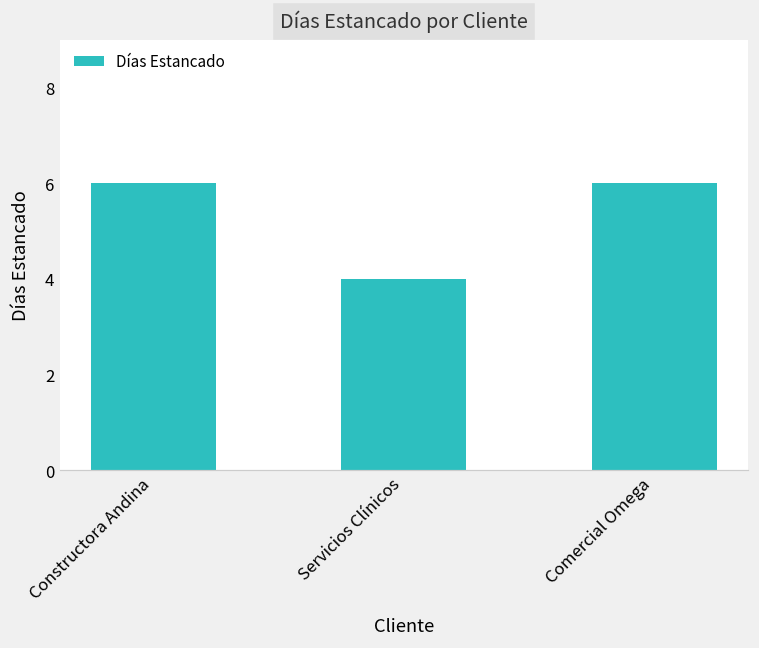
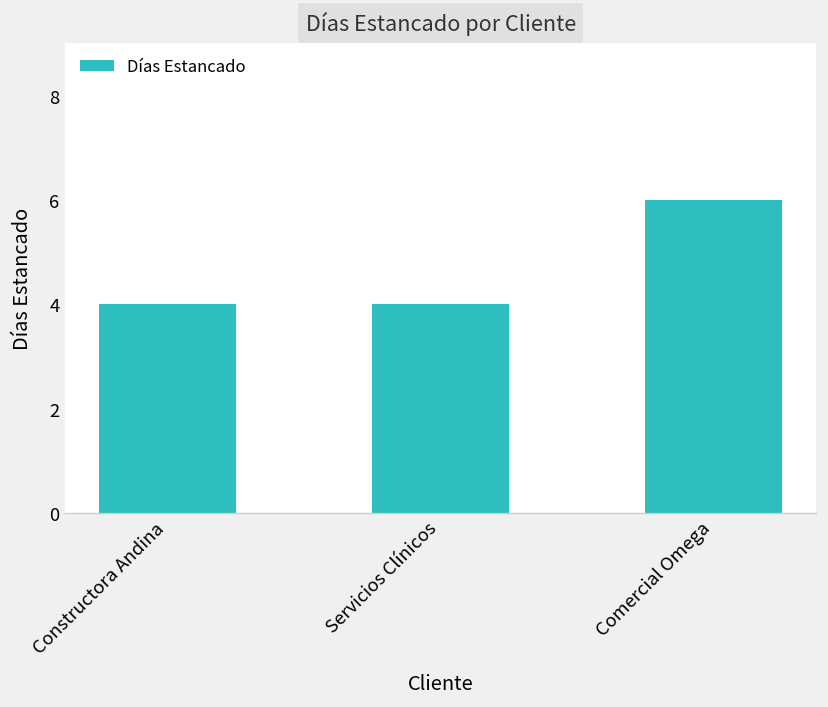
Constructora Andina: 6 -> 4
